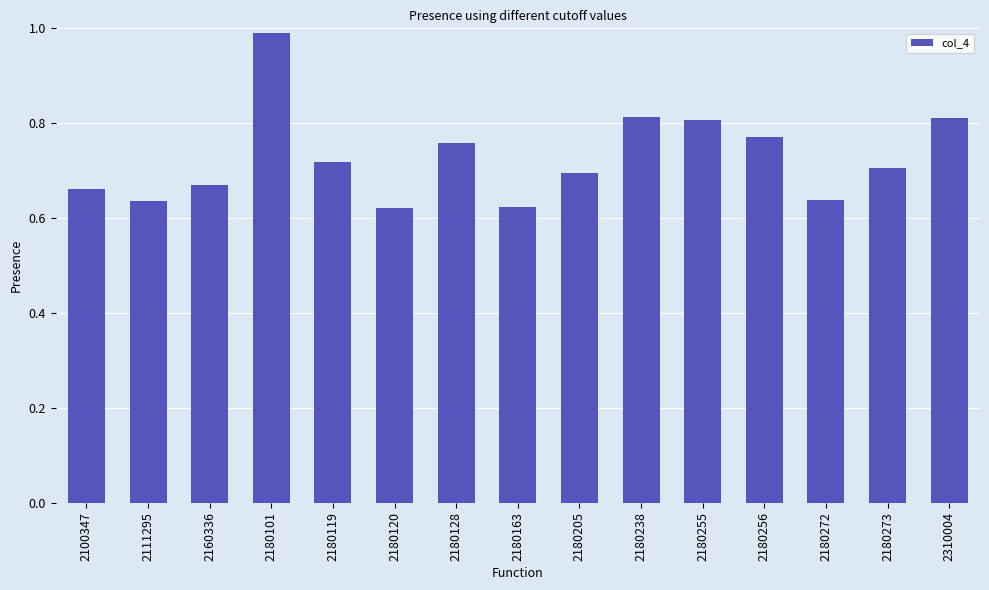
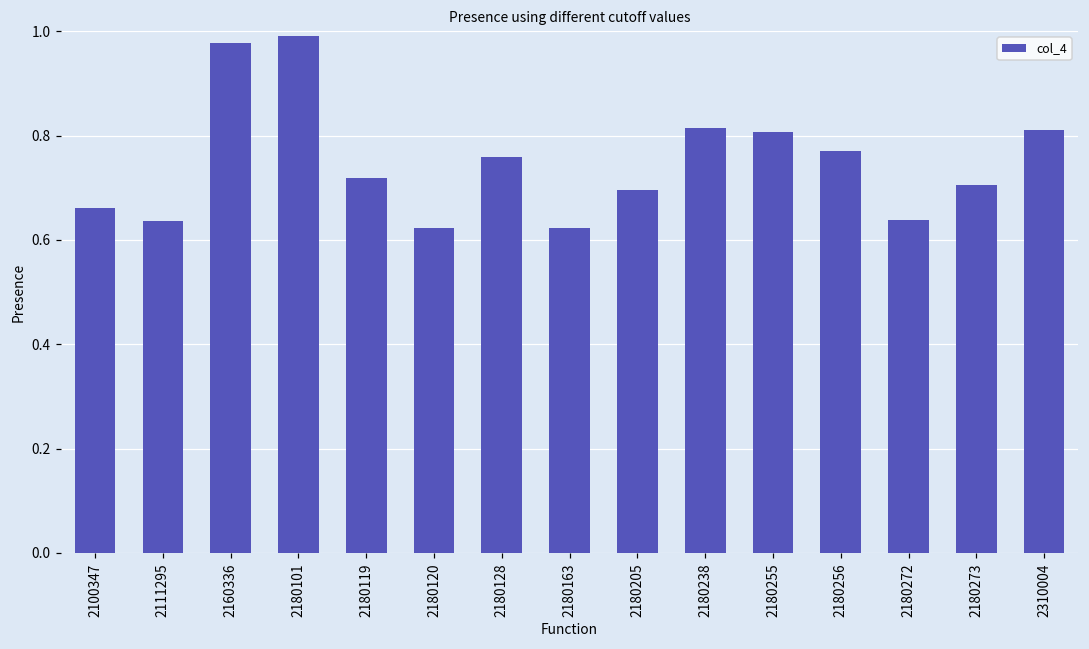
2160336: 0.67 -> 0.98
